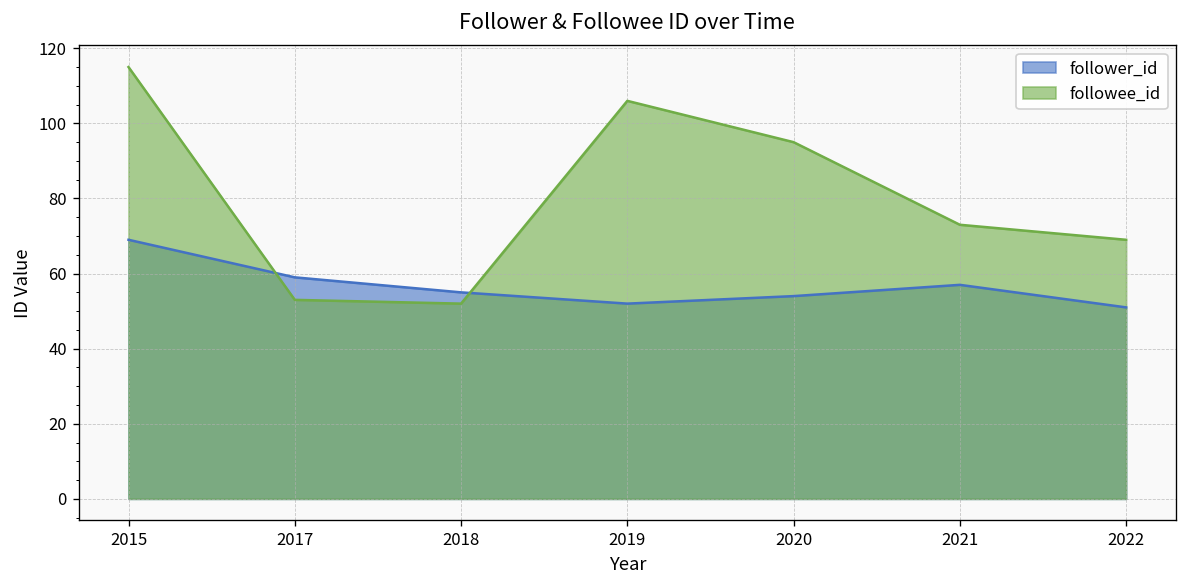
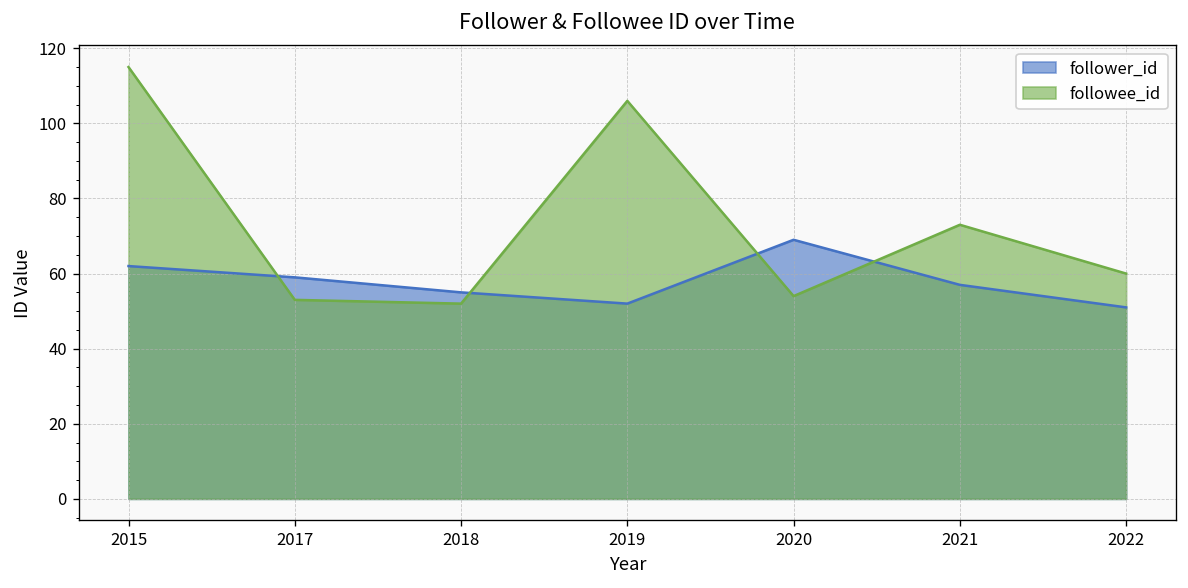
follower_id, 2015: 69 -> 62
follower_id, 2020: 54 -> 69
followee_id, 2020: 95 -> 54
followee_id, 2022: 69 -> 60
